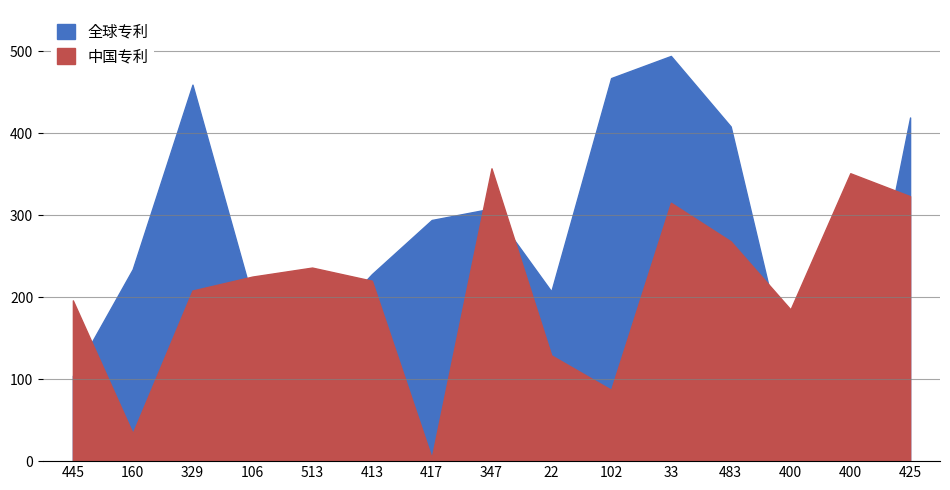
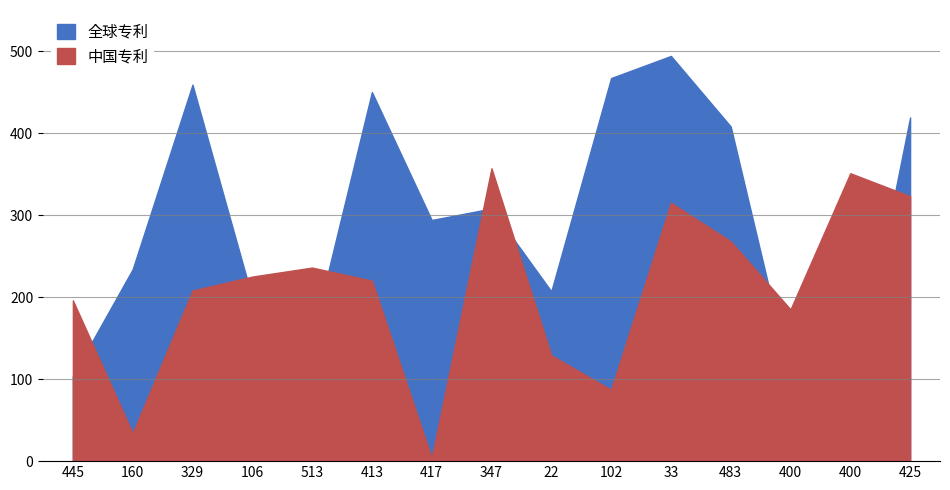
全球专利, 413: 230 -> 450
